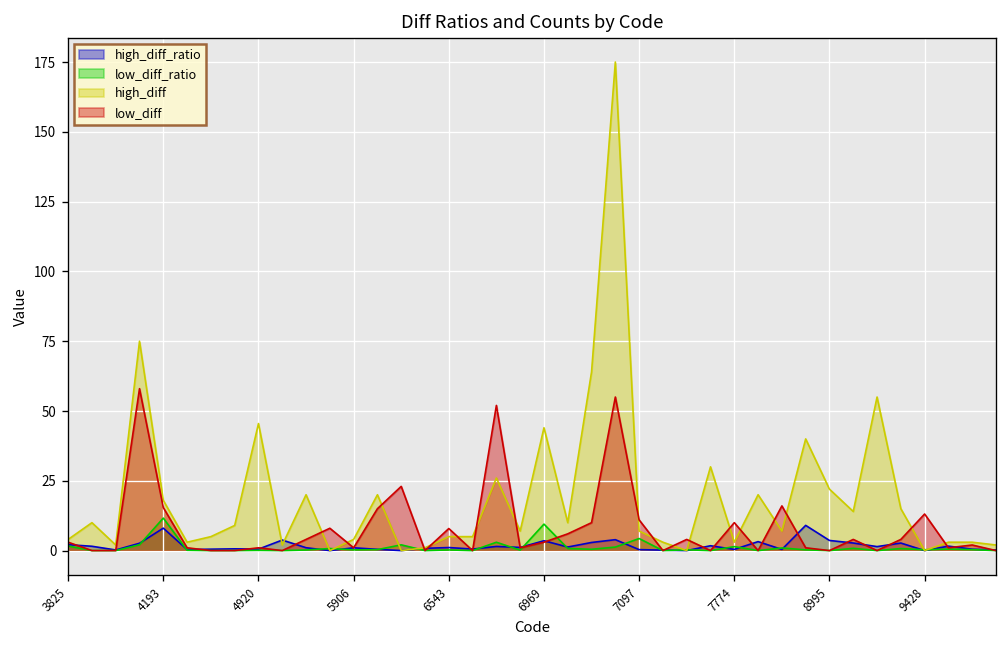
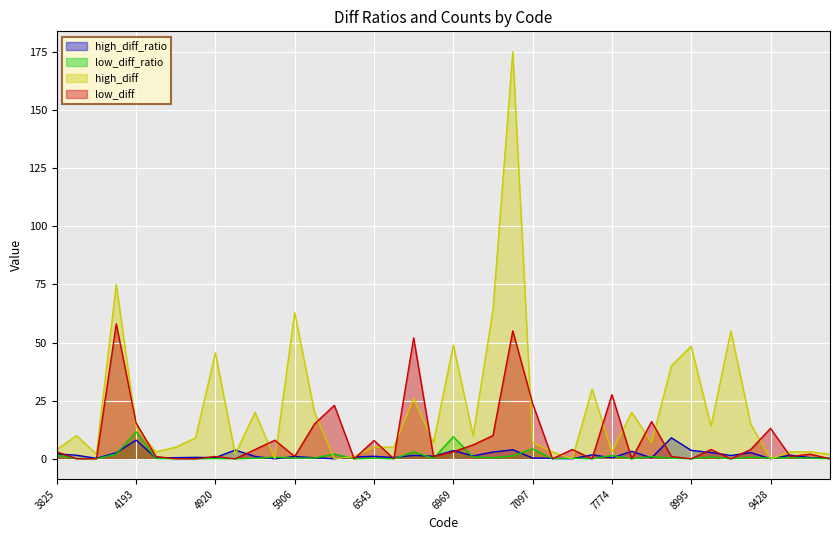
high_diff, 4193: 18 -> 14
high_diff, 5906: 4 -> 63
high_diff, 6969: 44 -> 49
low_diff, 7097: 11 -> 24
low_diff, 7774: 10 -> 28
high_diff, 8995: 22 -> 48
